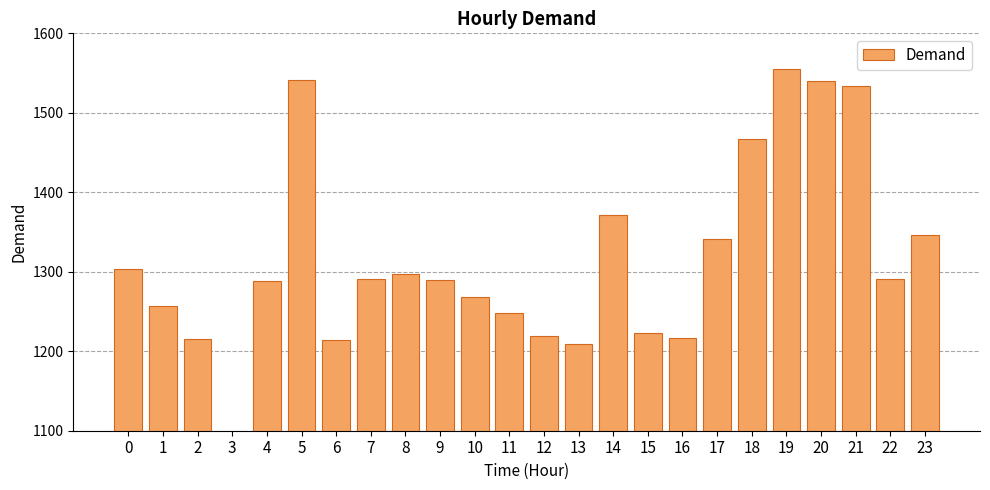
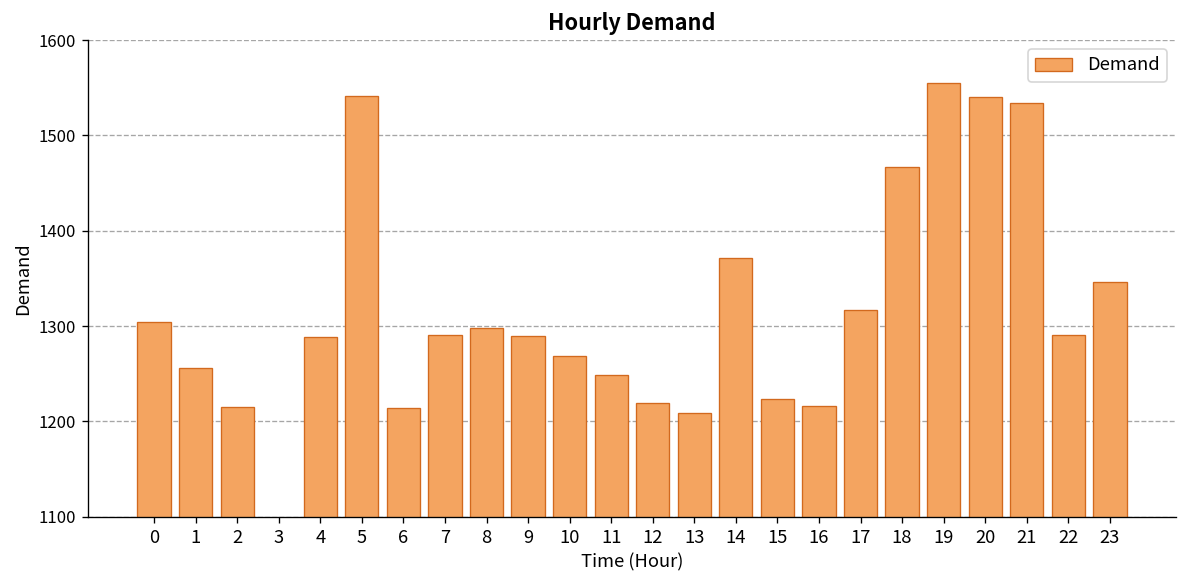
17: 1340 -> 1320
